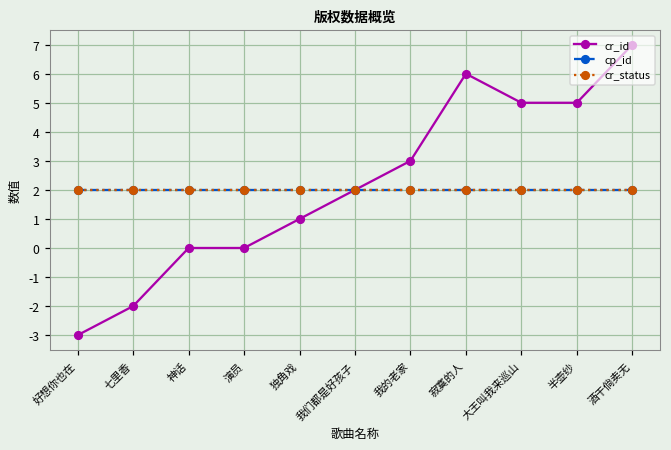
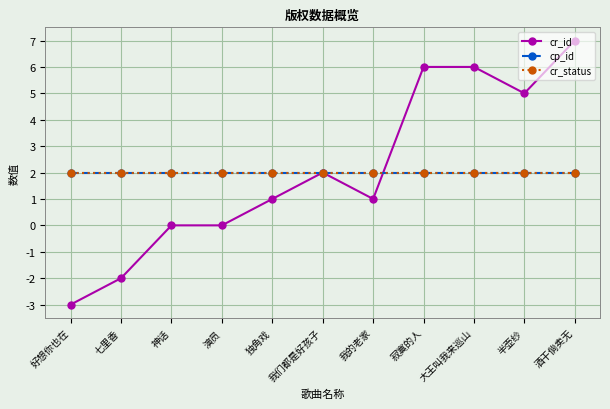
cr_id, 我的老家: 3.0 -> 1.0
cr_id, 大王叫我来巡山: 5.0 -> 6.0
